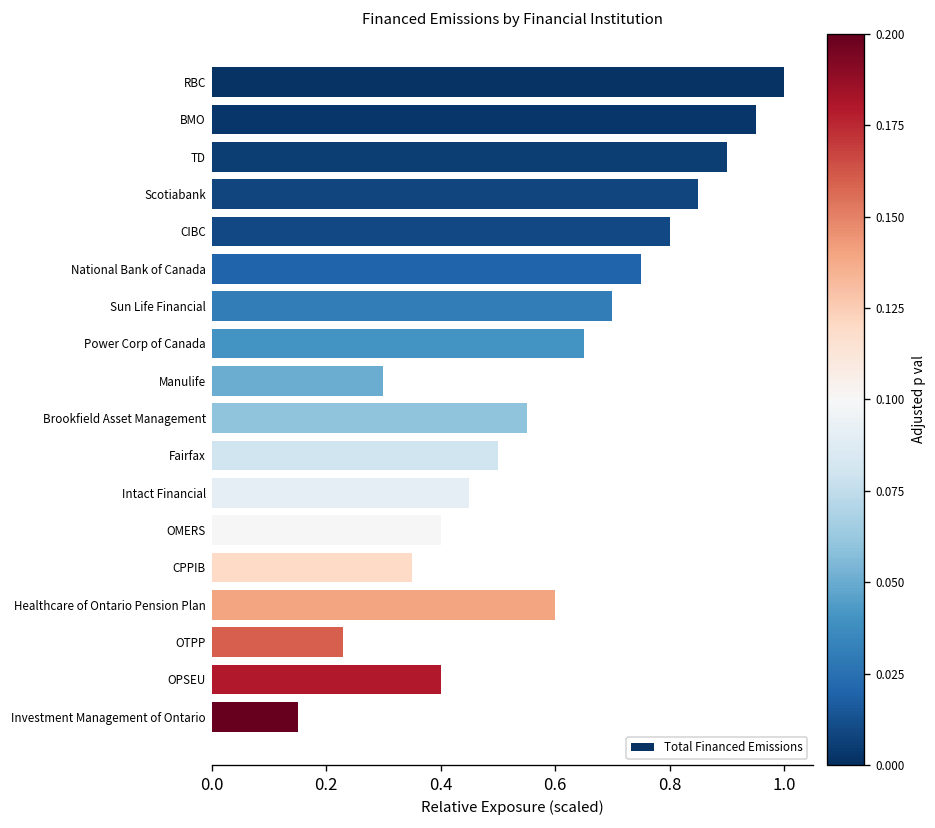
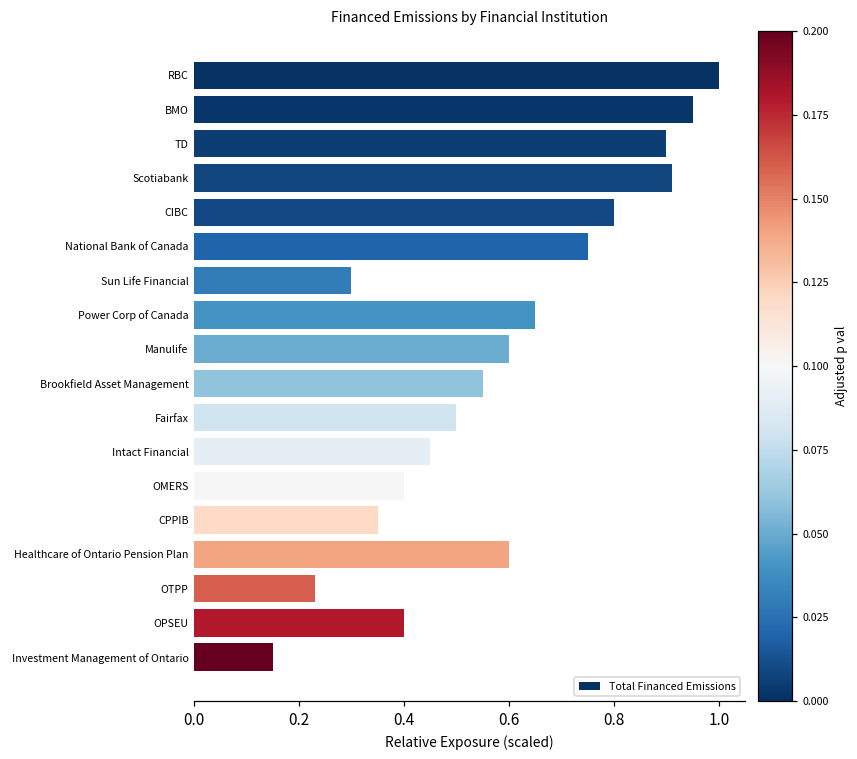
Scotiabank: 0.85 -> 0.91
Sun Life Financial: 0.7 -> 0.3
Manulife: 0.3 -> 0.6
